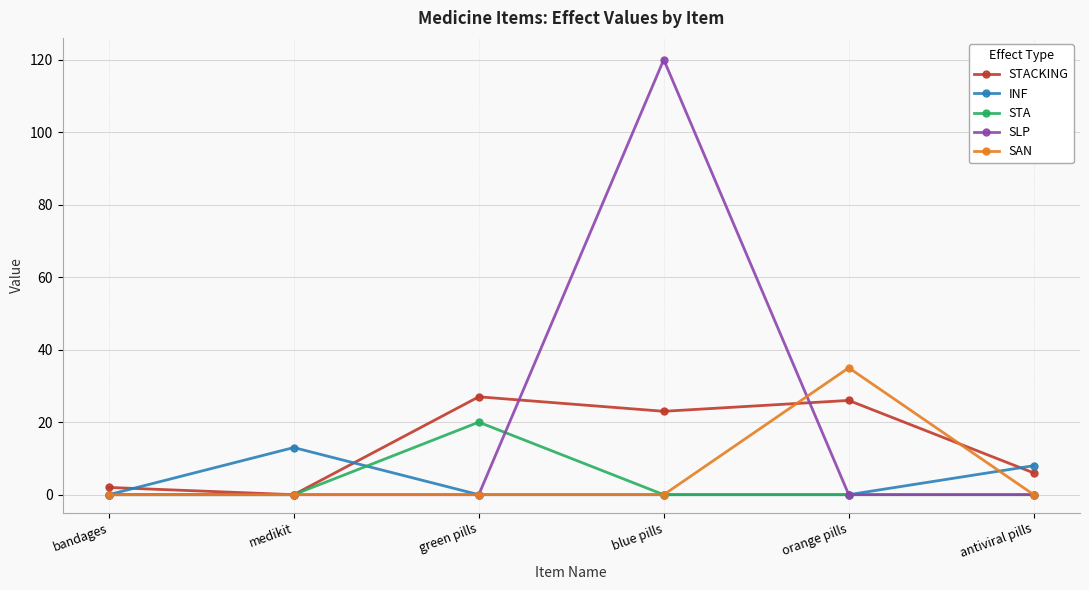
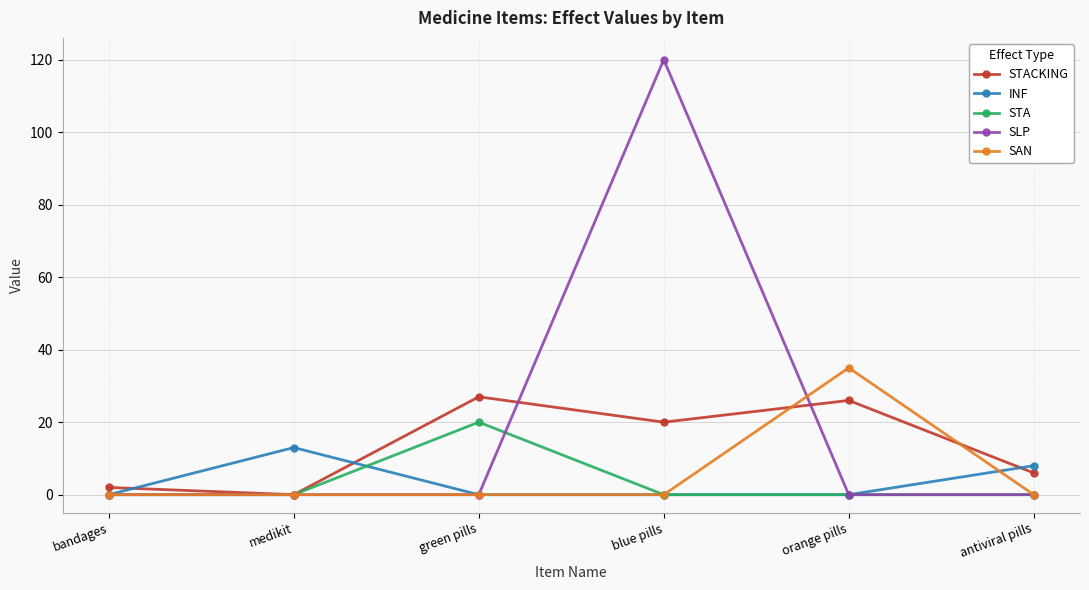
STACKING, blue pills: 23 -> 20
